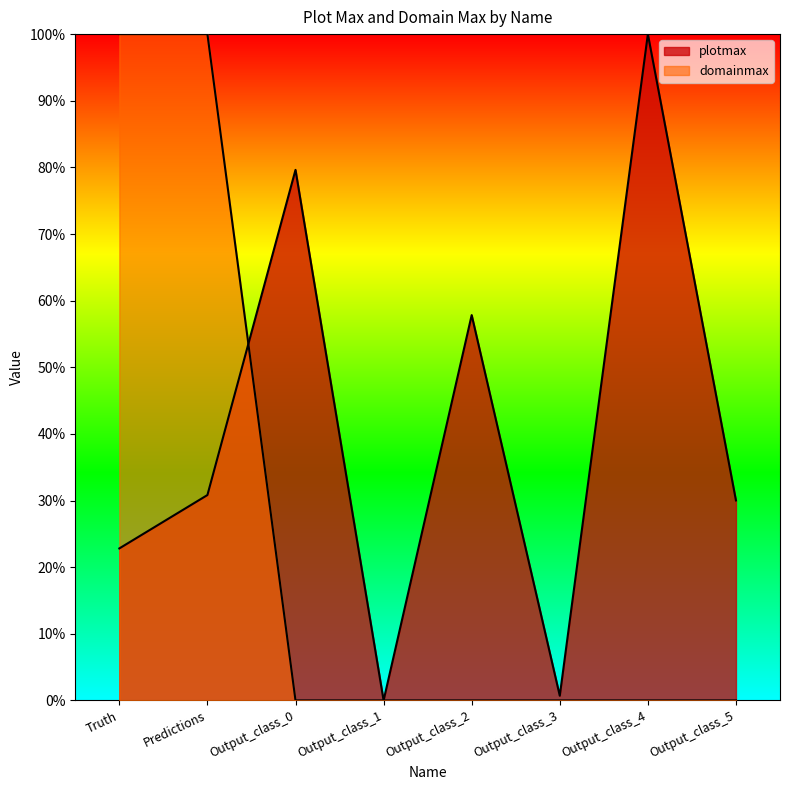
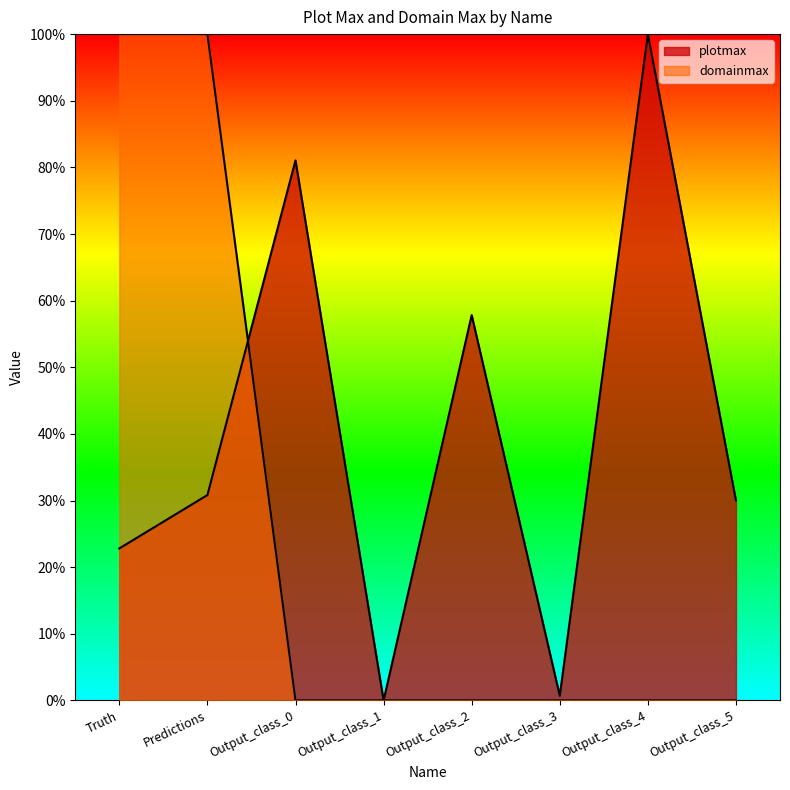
plotmax, Output_class_0: 80% -> 81%
